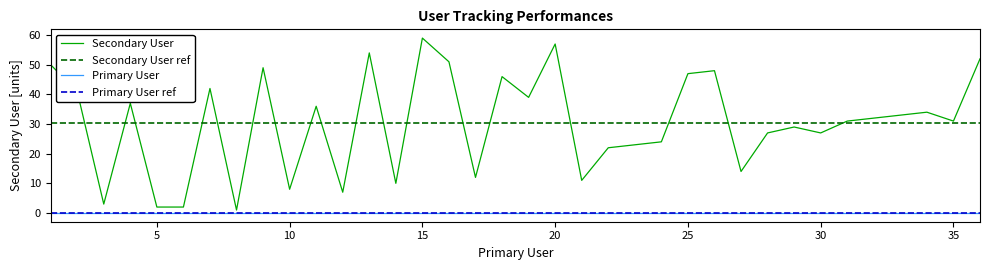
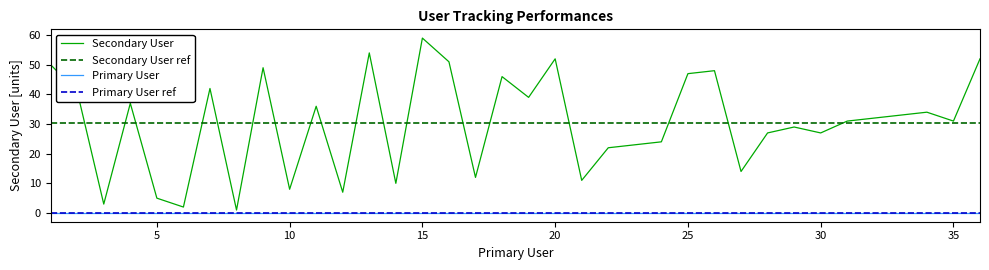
Secondary User, 5: 2 -> 5
Secondary User, 20: 57 -> 52
